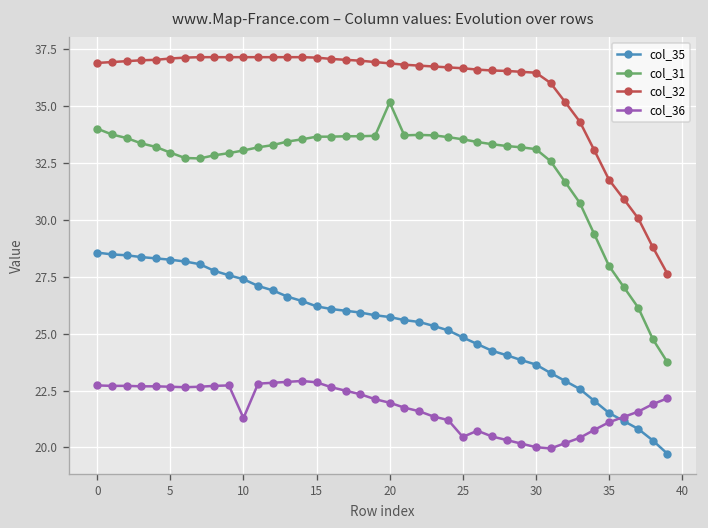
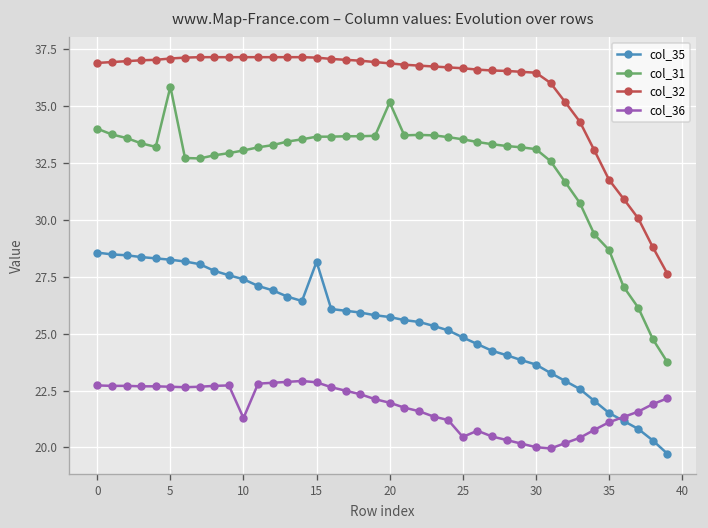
col_31, 5: 33.0 -> 35.9
col_35, 15: 26.2 -> 28.2
col_31, 35: 28.0 -> 28.7
